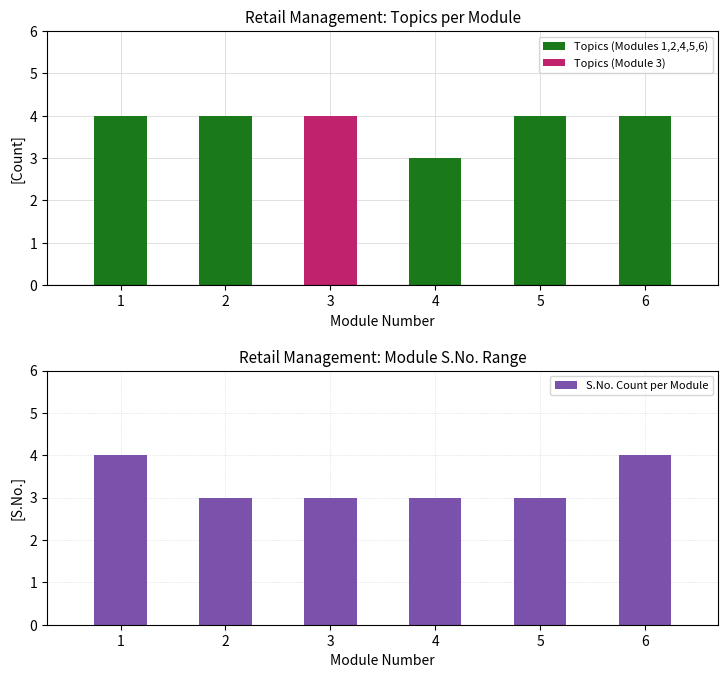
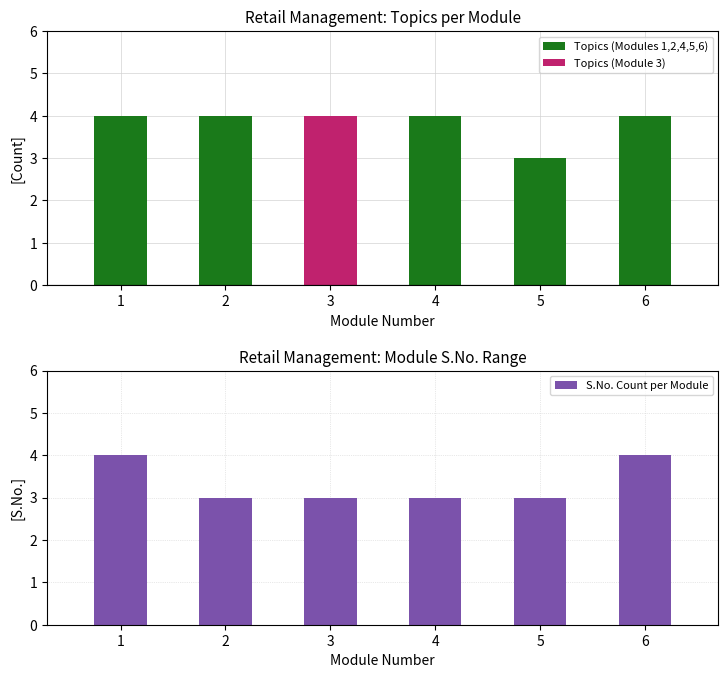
Retail Management: Topics per Module, 4: 3 -> 4
Retail Management: Topics per Module, 5: 4 -> 3
